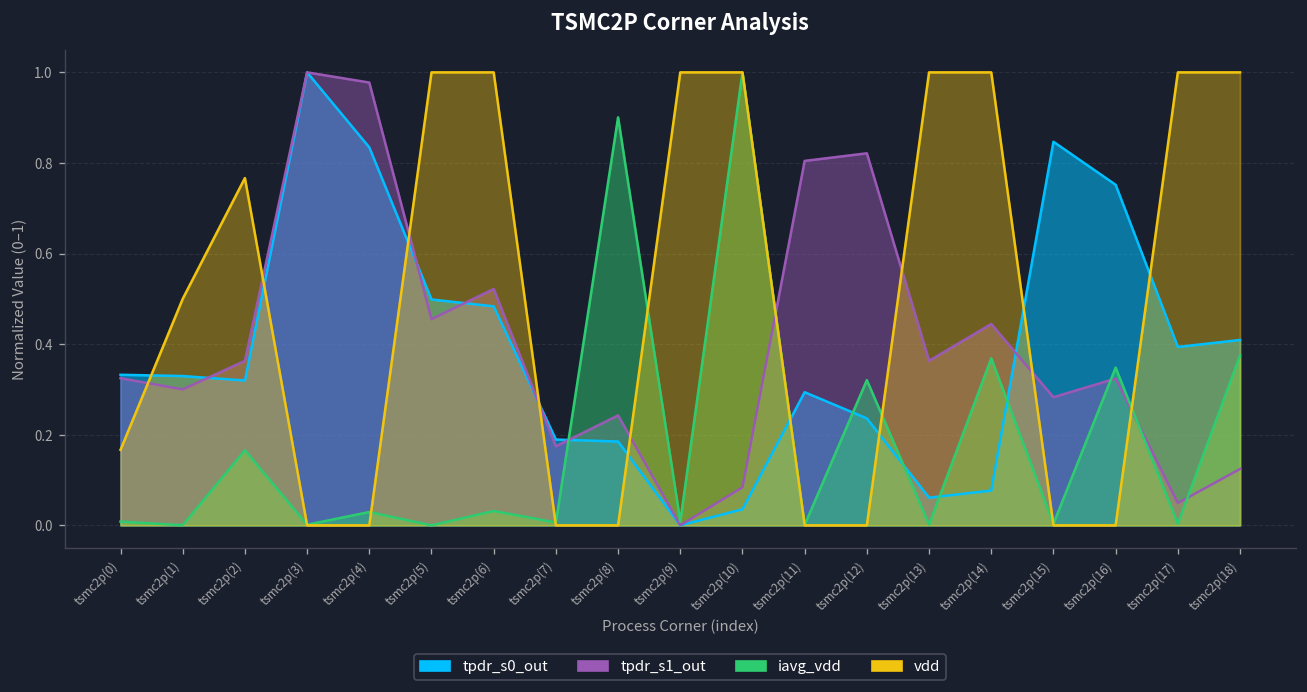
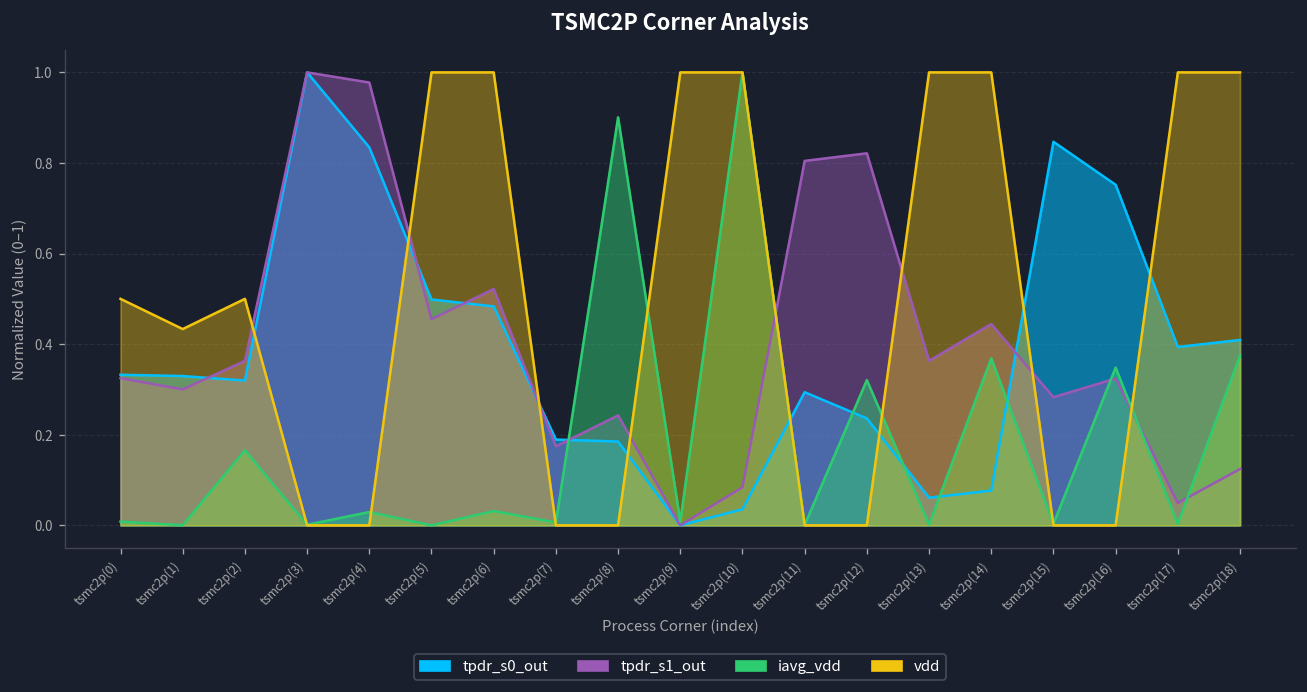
vdd, tsmc2p(0): 0.17 -> 0.50
vdd, tsmc2p(1): 0.50 -> 0.43
vdd, tsmc2p(2): 0.77 -> 0.50
